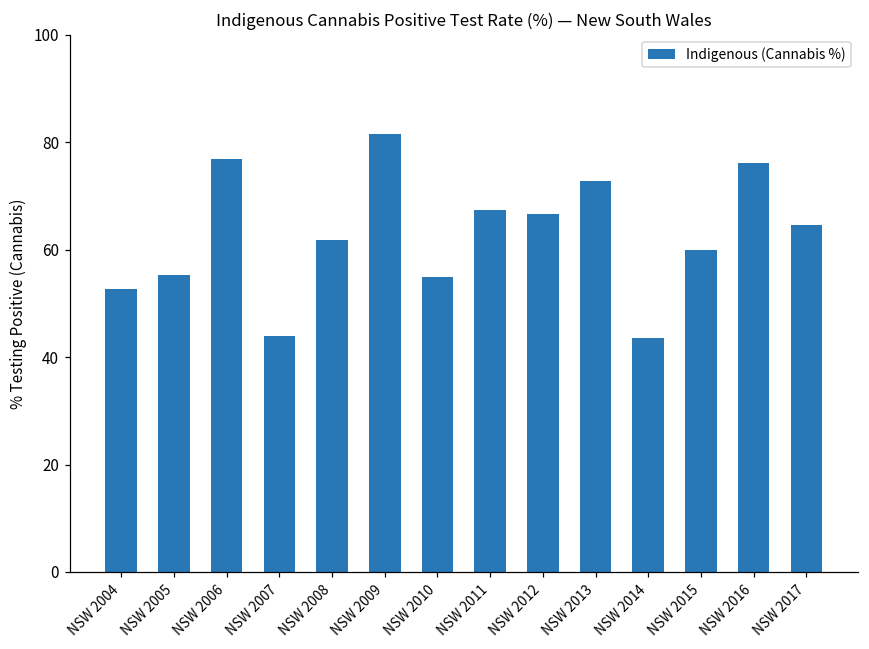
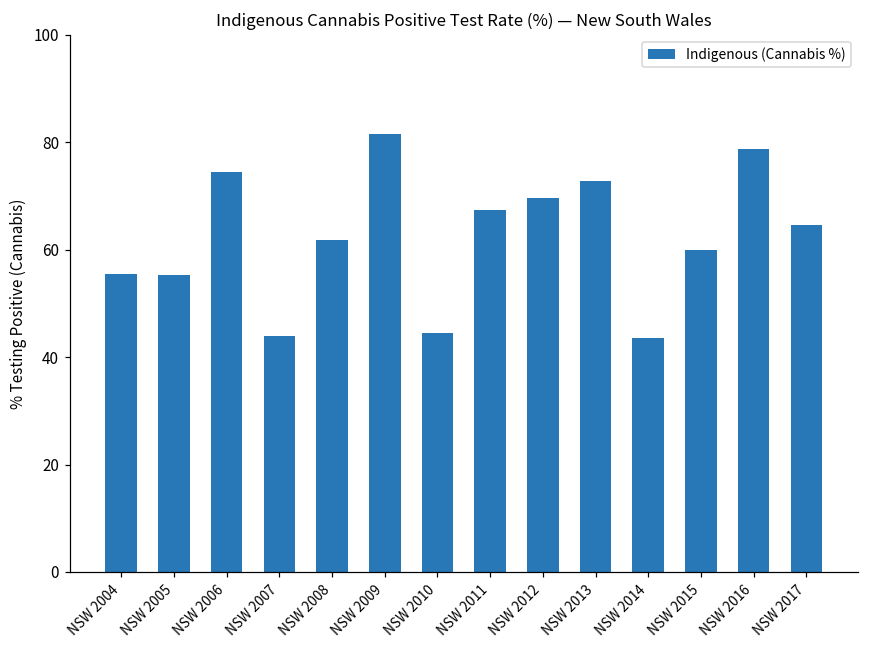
NSW 2004: 53 -> 55
NSW 2006: 77 -> 74
NSW 2010: 55 -> 44
NSW 2012: 67 -> 70
NSW 2016: 76 -> 79
